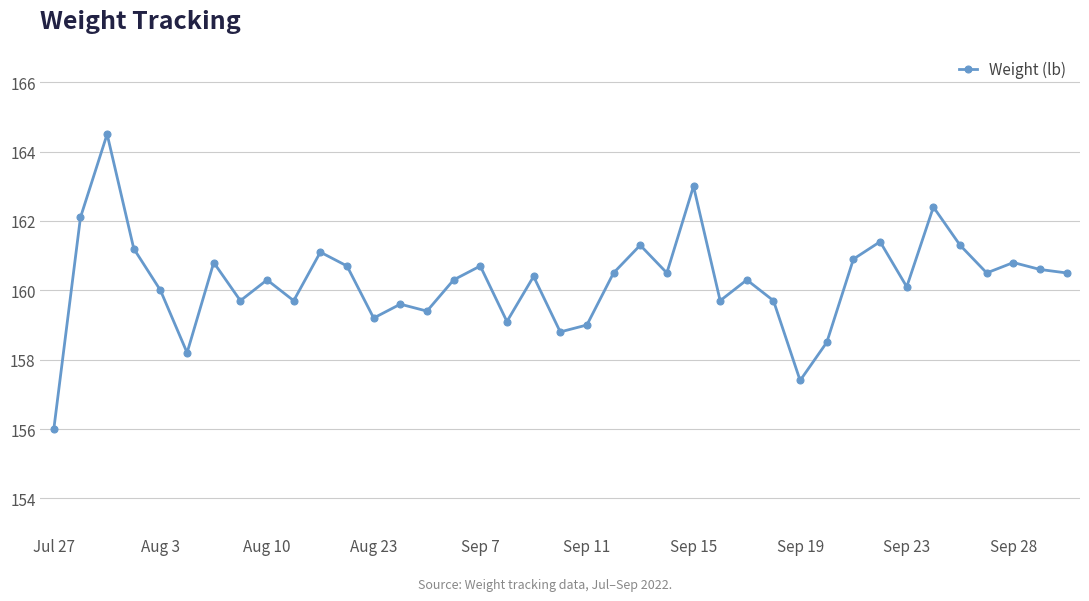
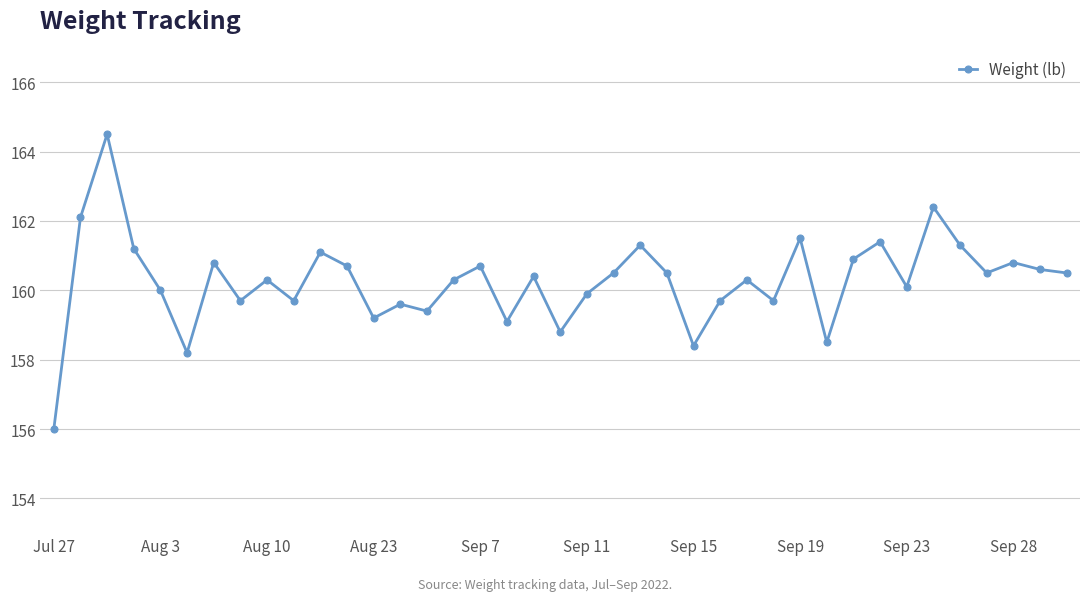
Sep 11: 159.0 -> 159.9
Sep 15: 163.0 -> 158.4
Sep 19: 157.4 -> 161.5
